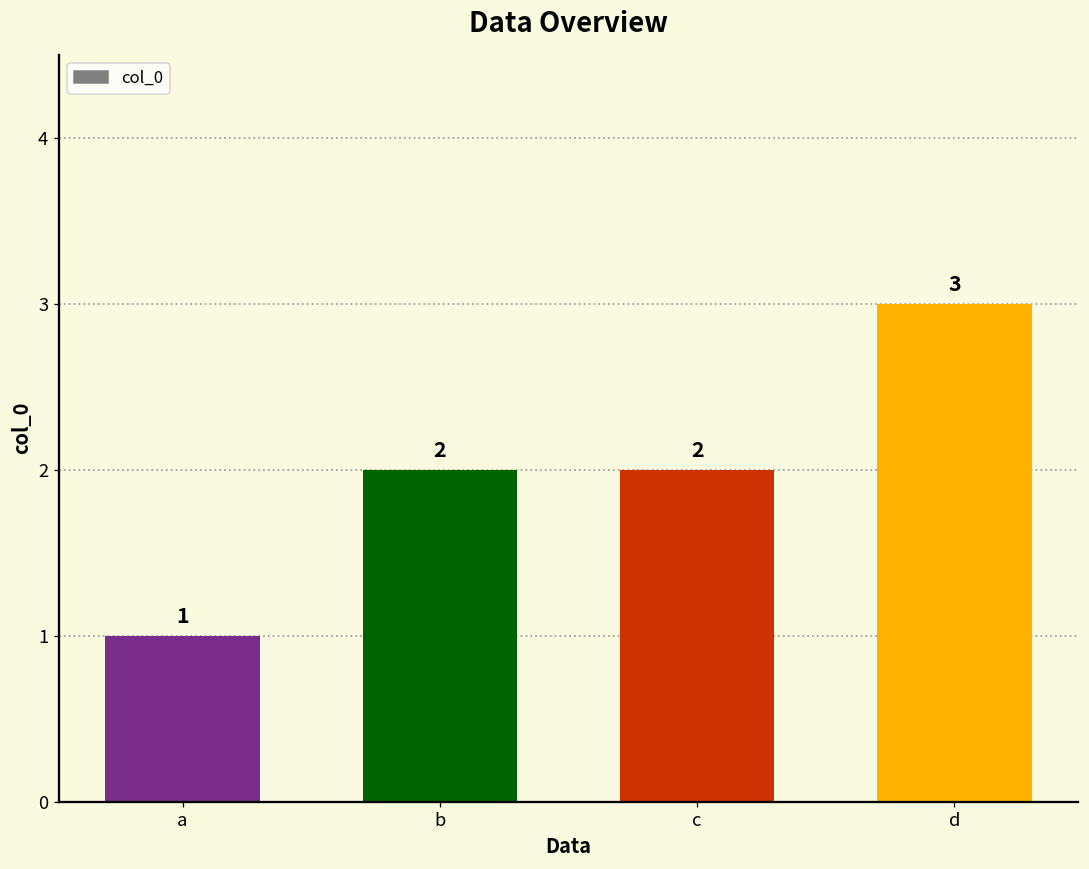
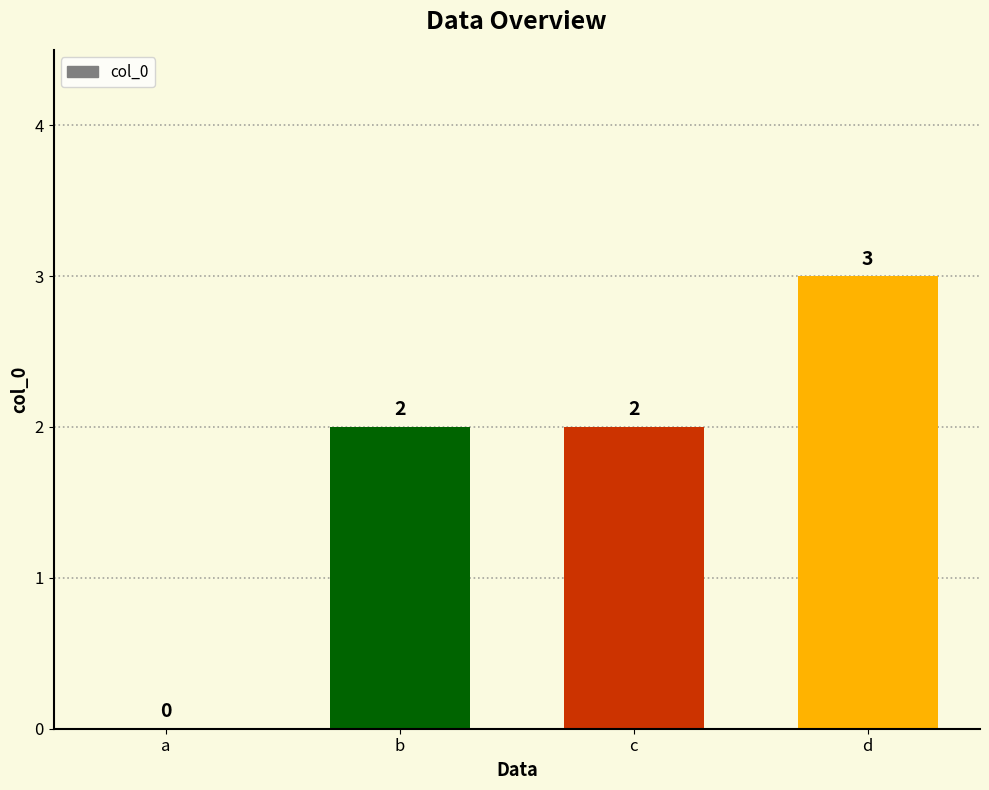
a: 1 -> 0
